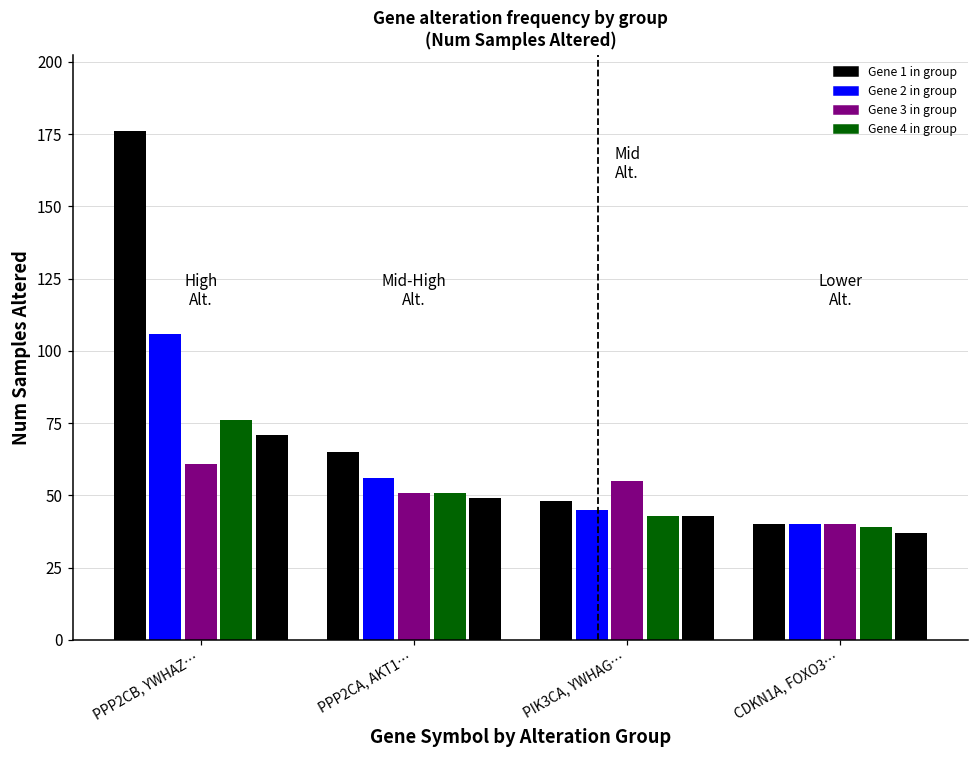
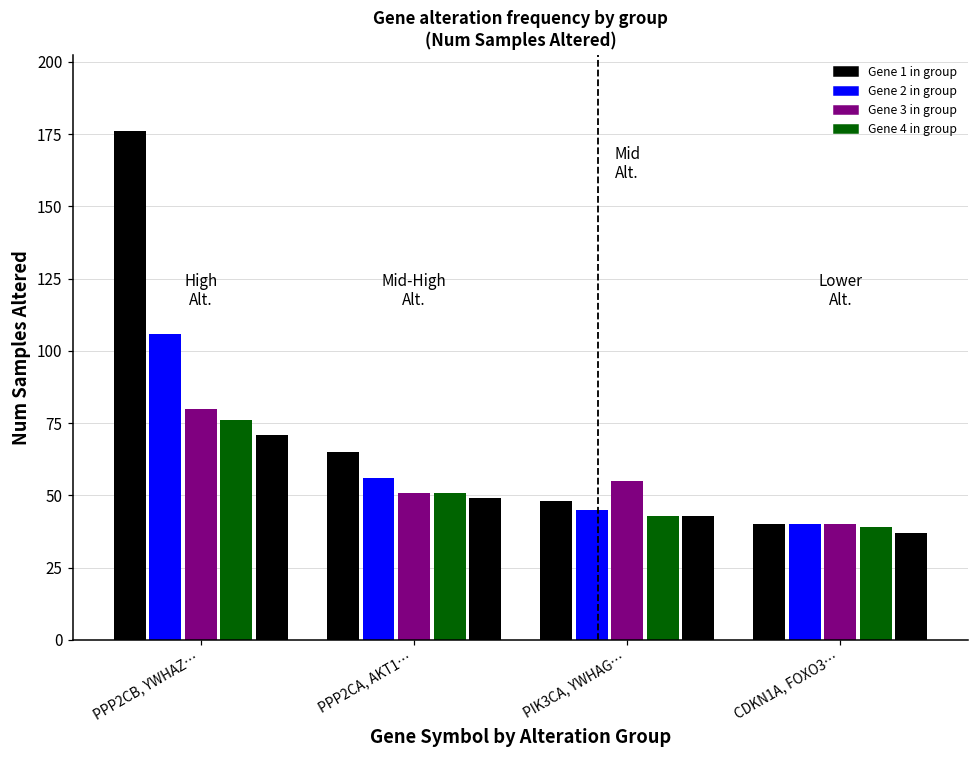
PPP2CB, YWHAZ…: 61 -> 80
